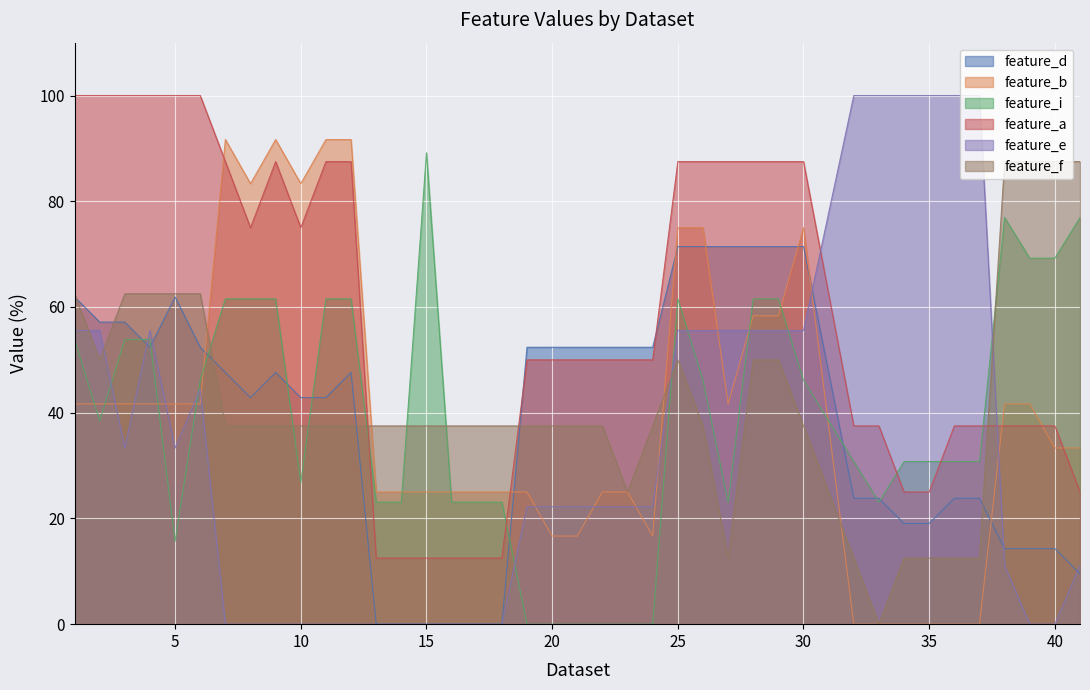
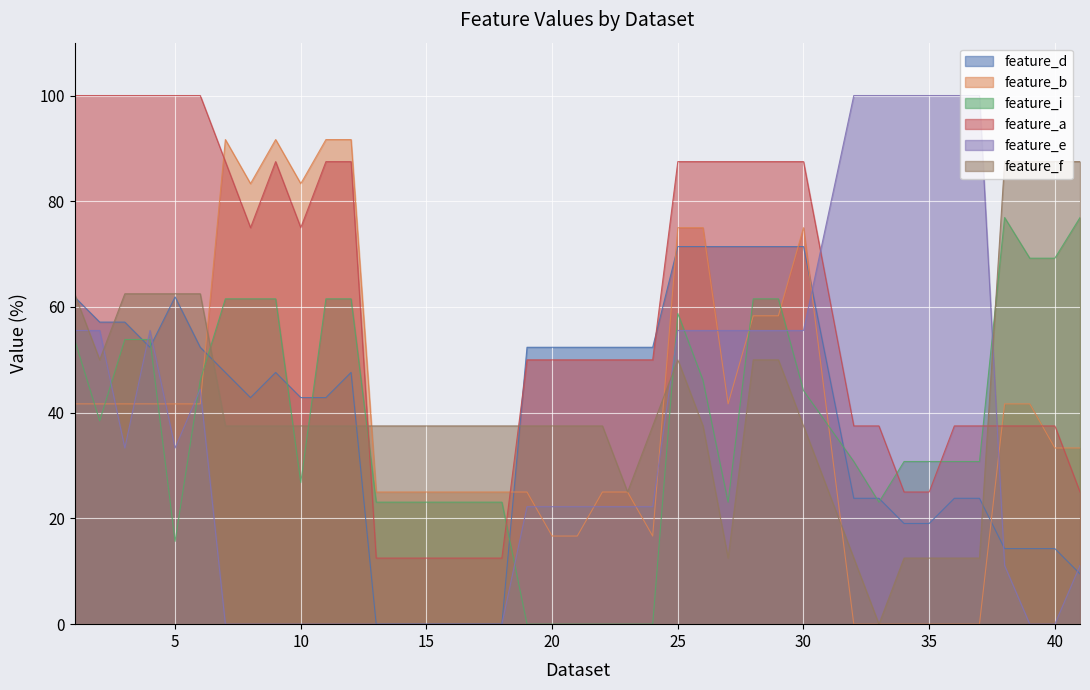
feature_i, 15: 89 -> 23
feature_i, 25: 62 -> 59
feature_i, 30: 46 -> 44
